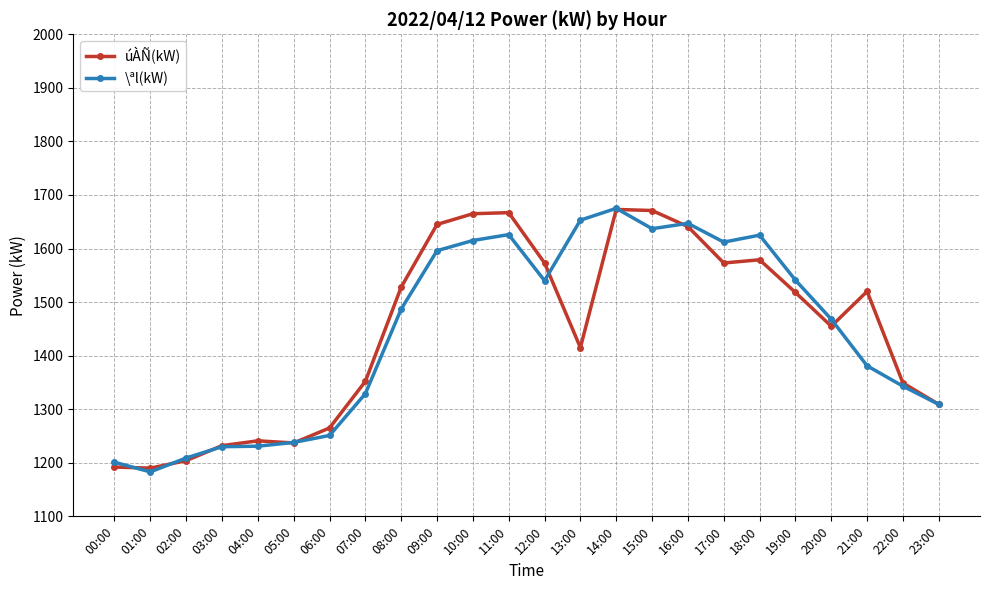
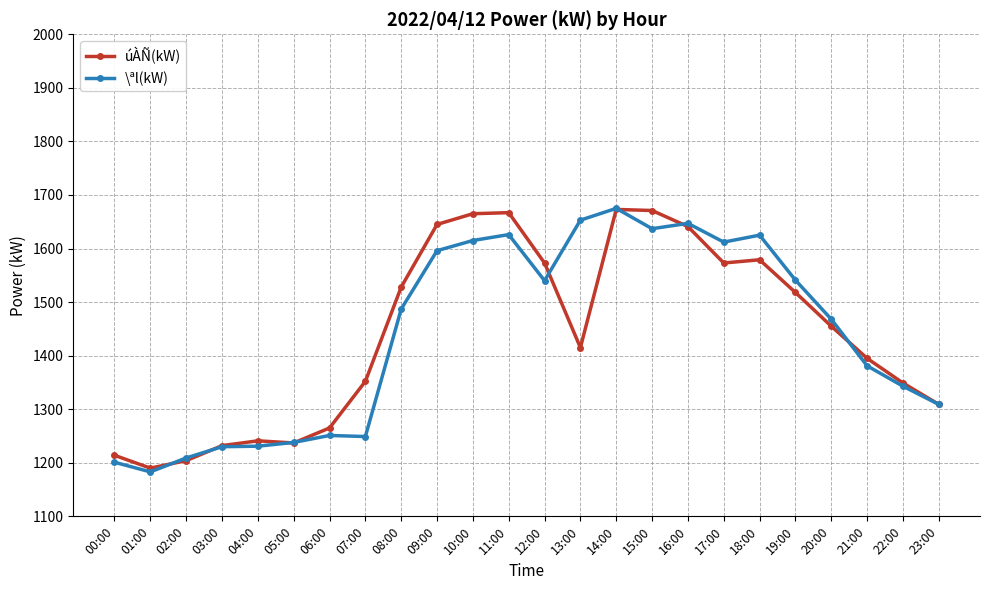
úÀÑ(kW), 00:00: 1190 -> 1210
\ªl(kW), 07:00: 1330 -> 1250
úÀÑ(kW), 21:00: 1520 -> 1400
